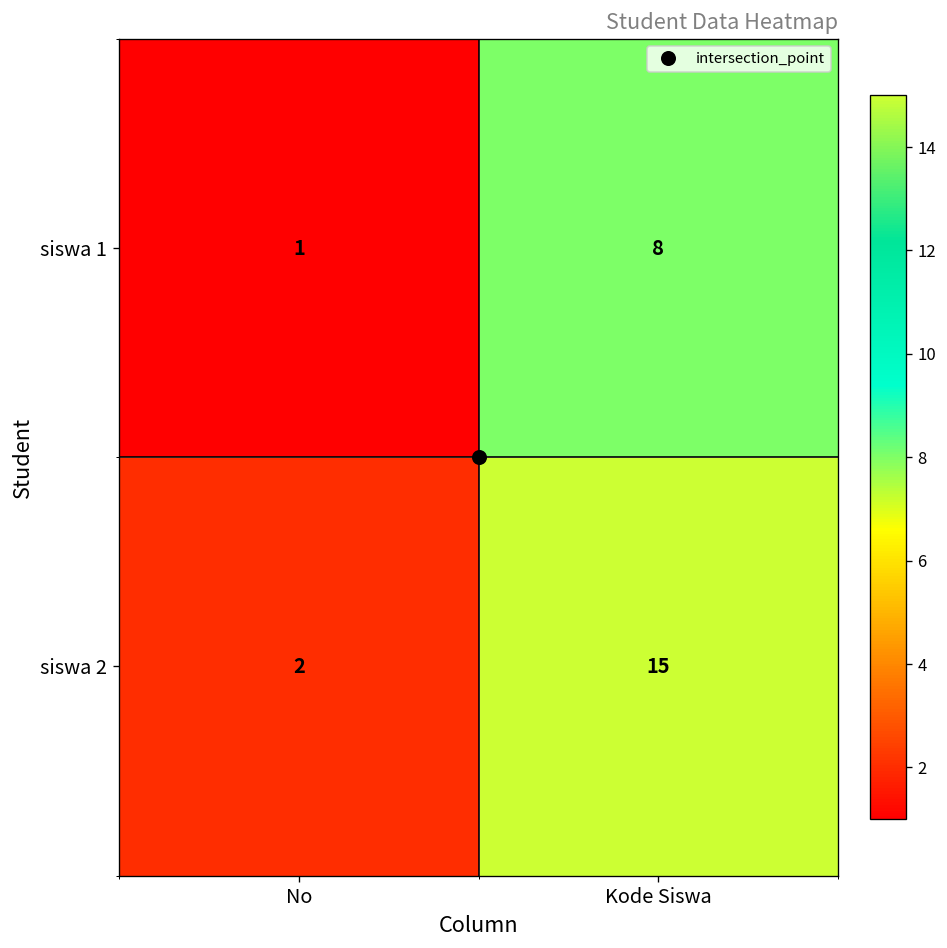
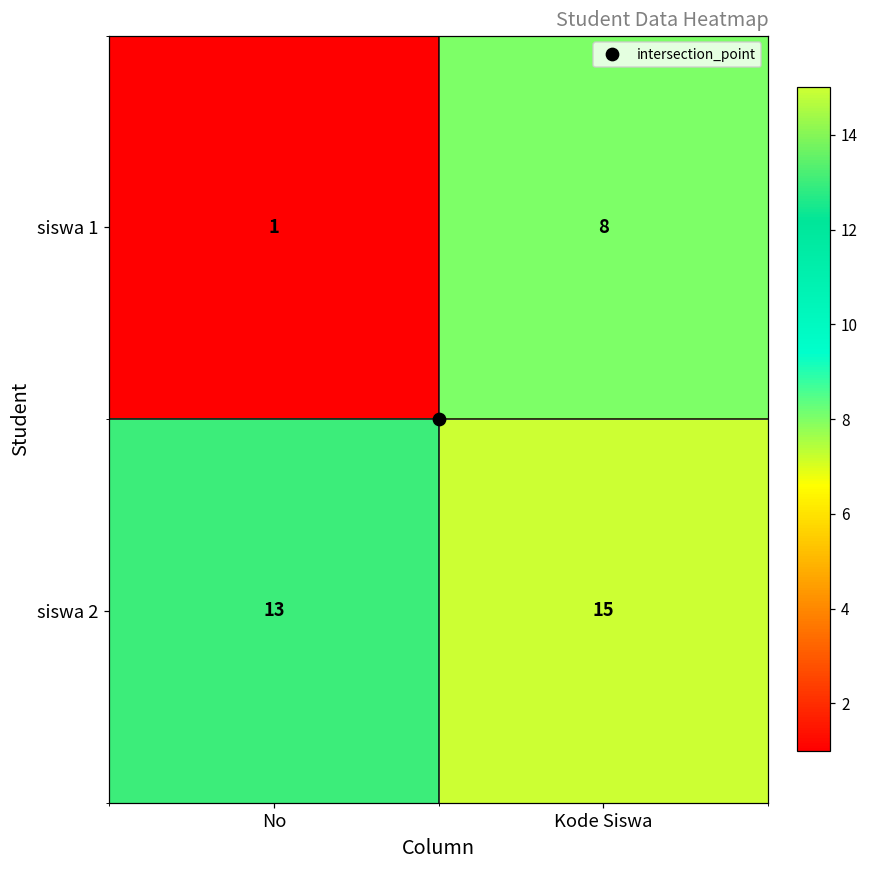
siswa 2, No: 2 -> 13
